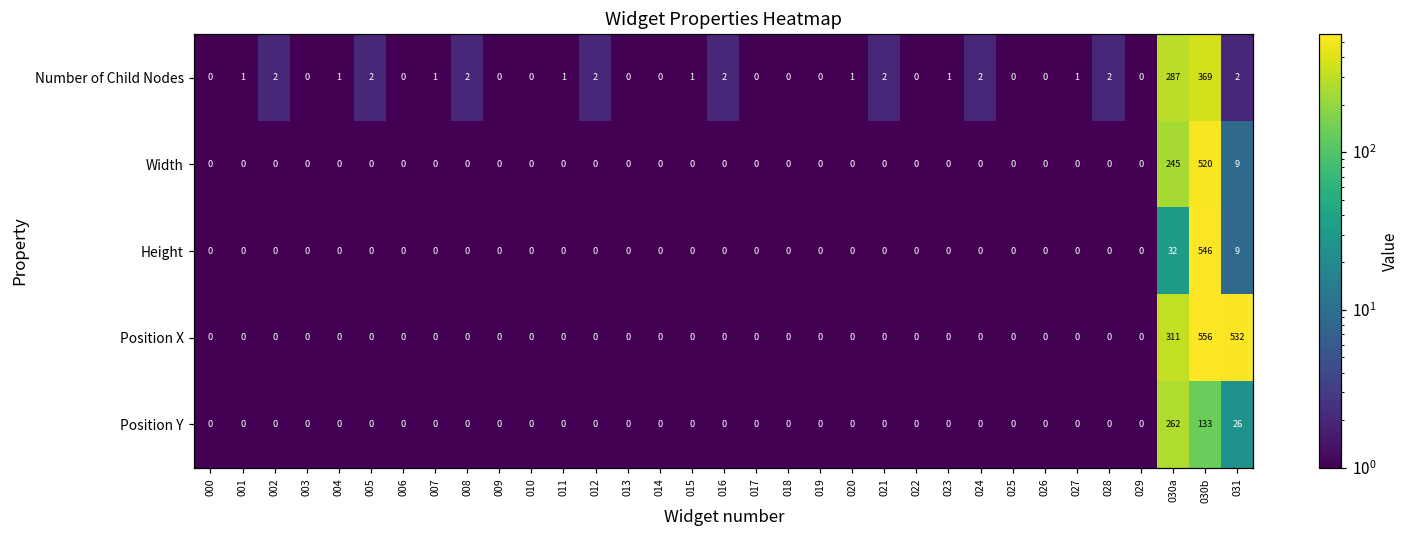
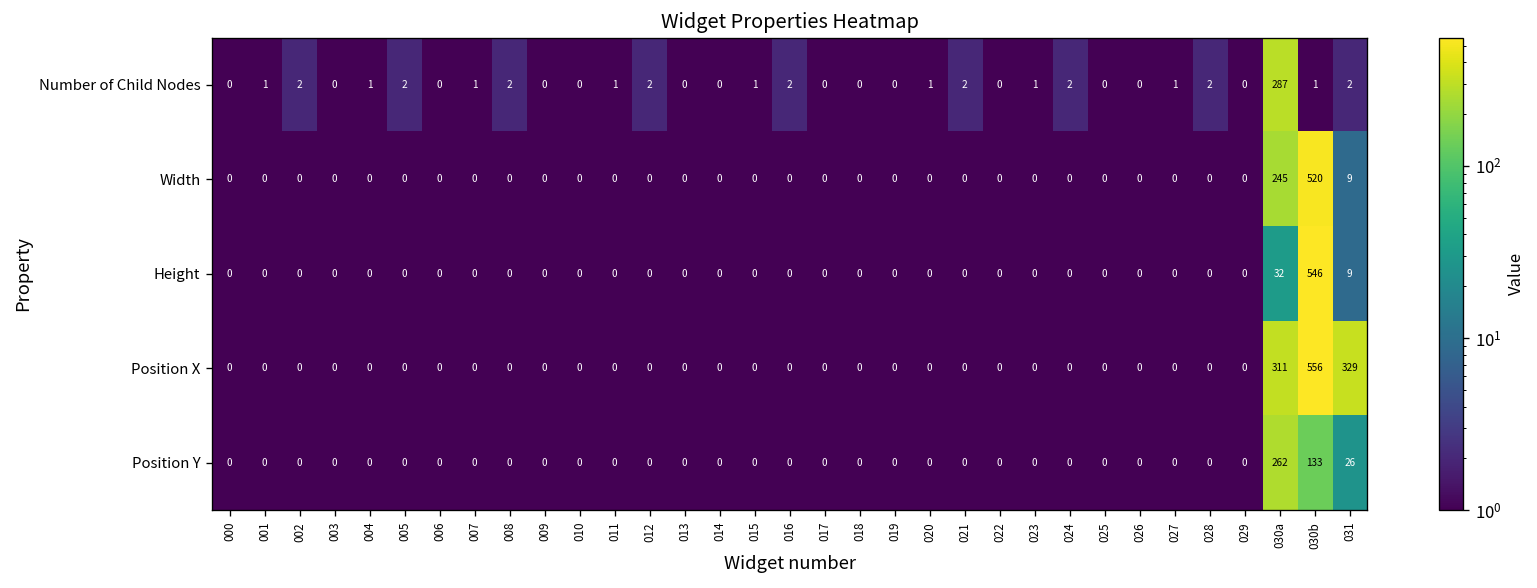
Number of Child Nodes, 030b: 369 -> 1
Position X, 031: 532 -> 329
